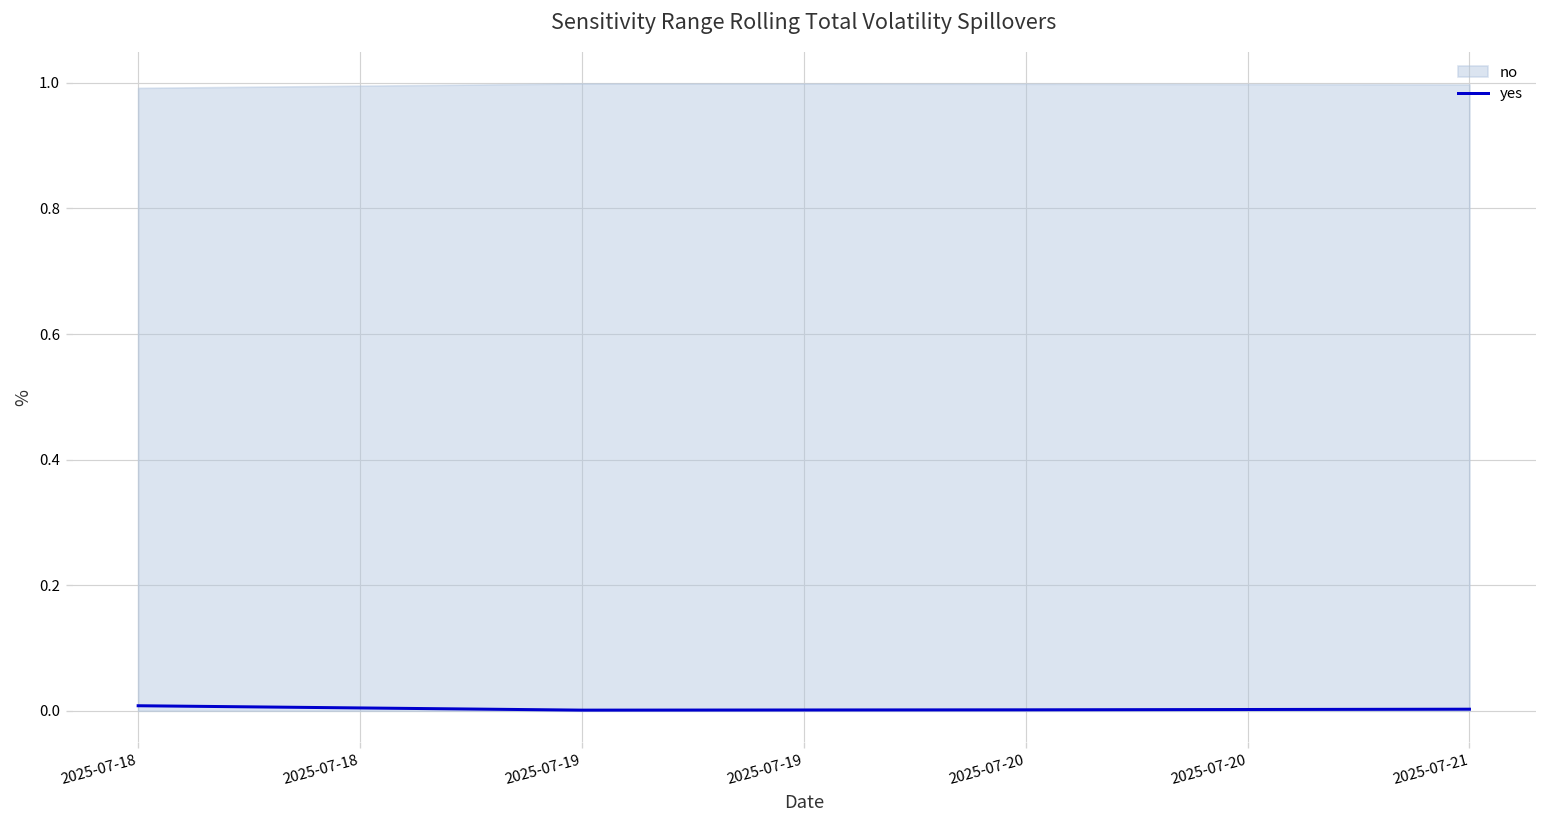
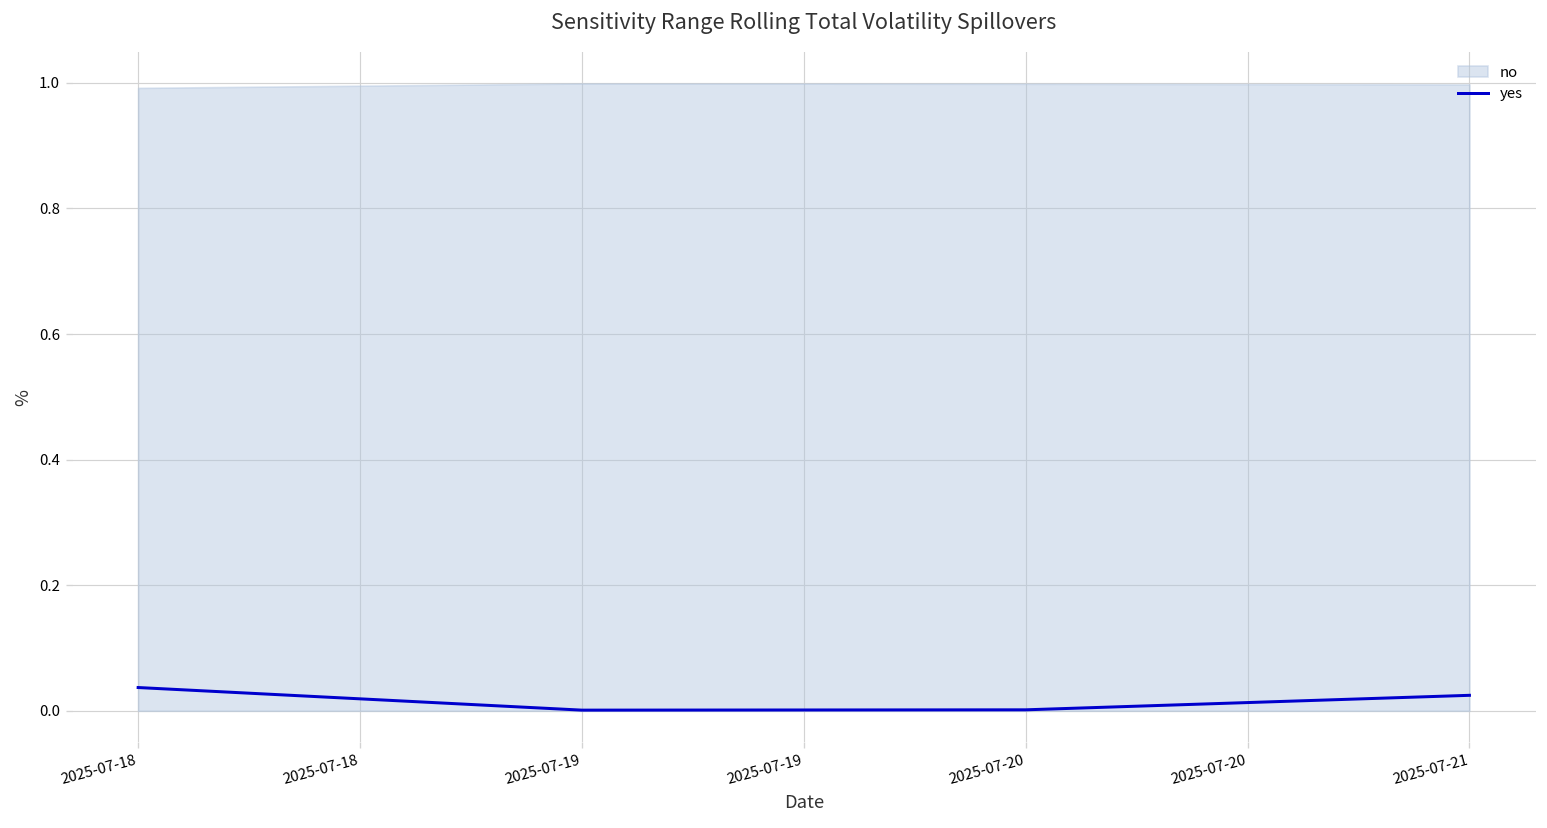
yes, 2025-07-18: 0.01 -> 0.04
yes, 2025-07-21: 0.00 -> 0.02
